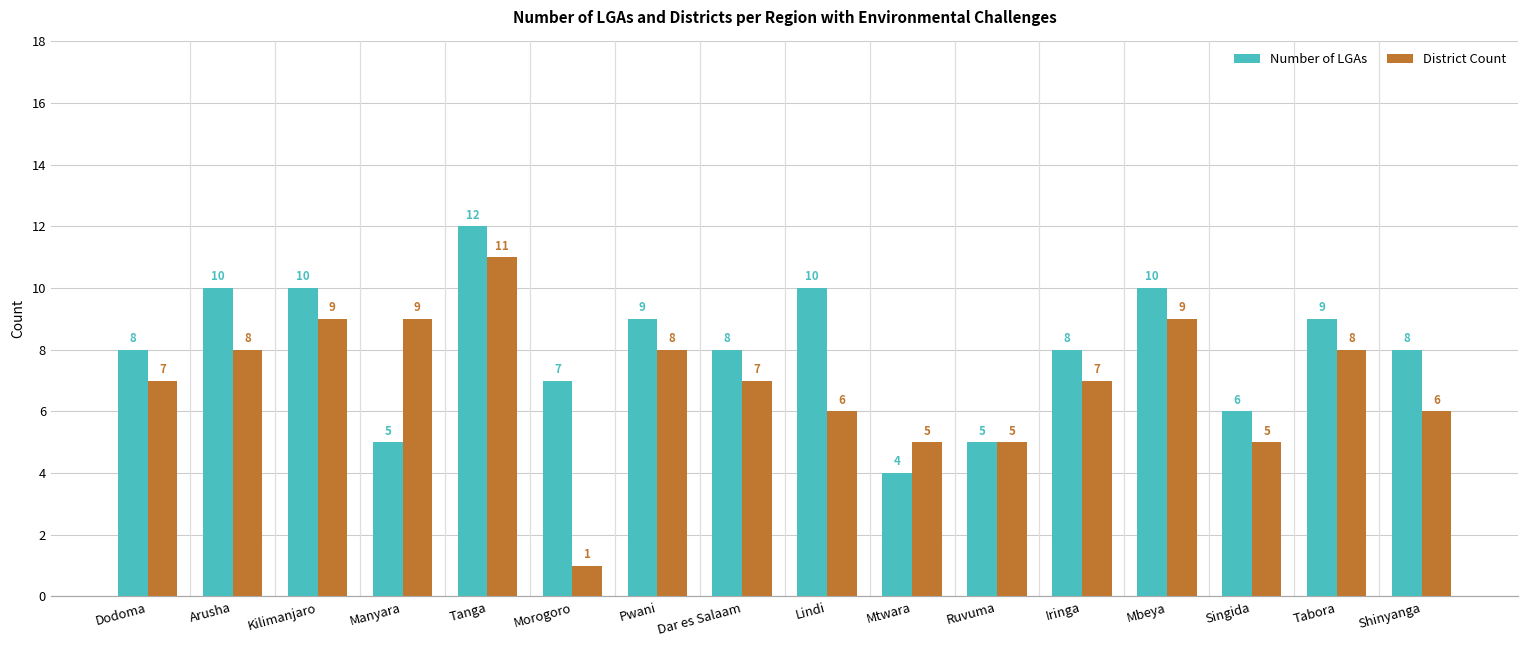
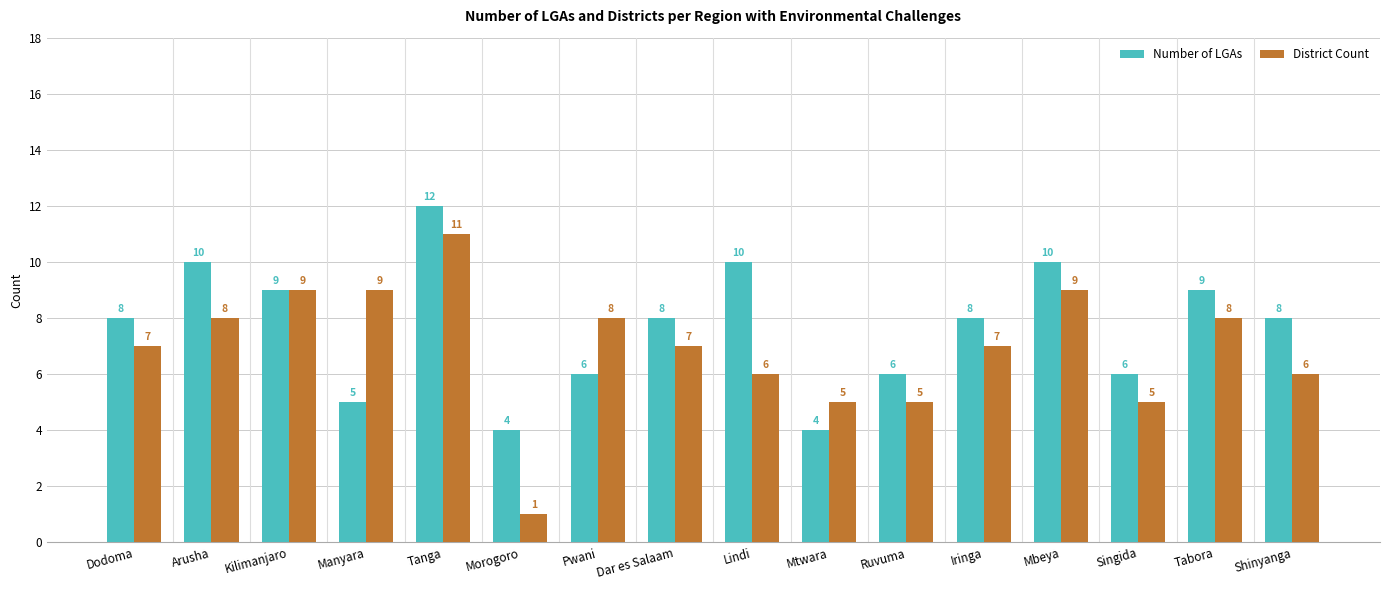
Number of LGAs, Kilimanjaro: 10 -> 9
Number of LGAs, Morogoro: 7 -> 4
Number of LGAs, Pwani: 9 -> 6
Number of LGAs, Ruvuma: 5 -> 6
